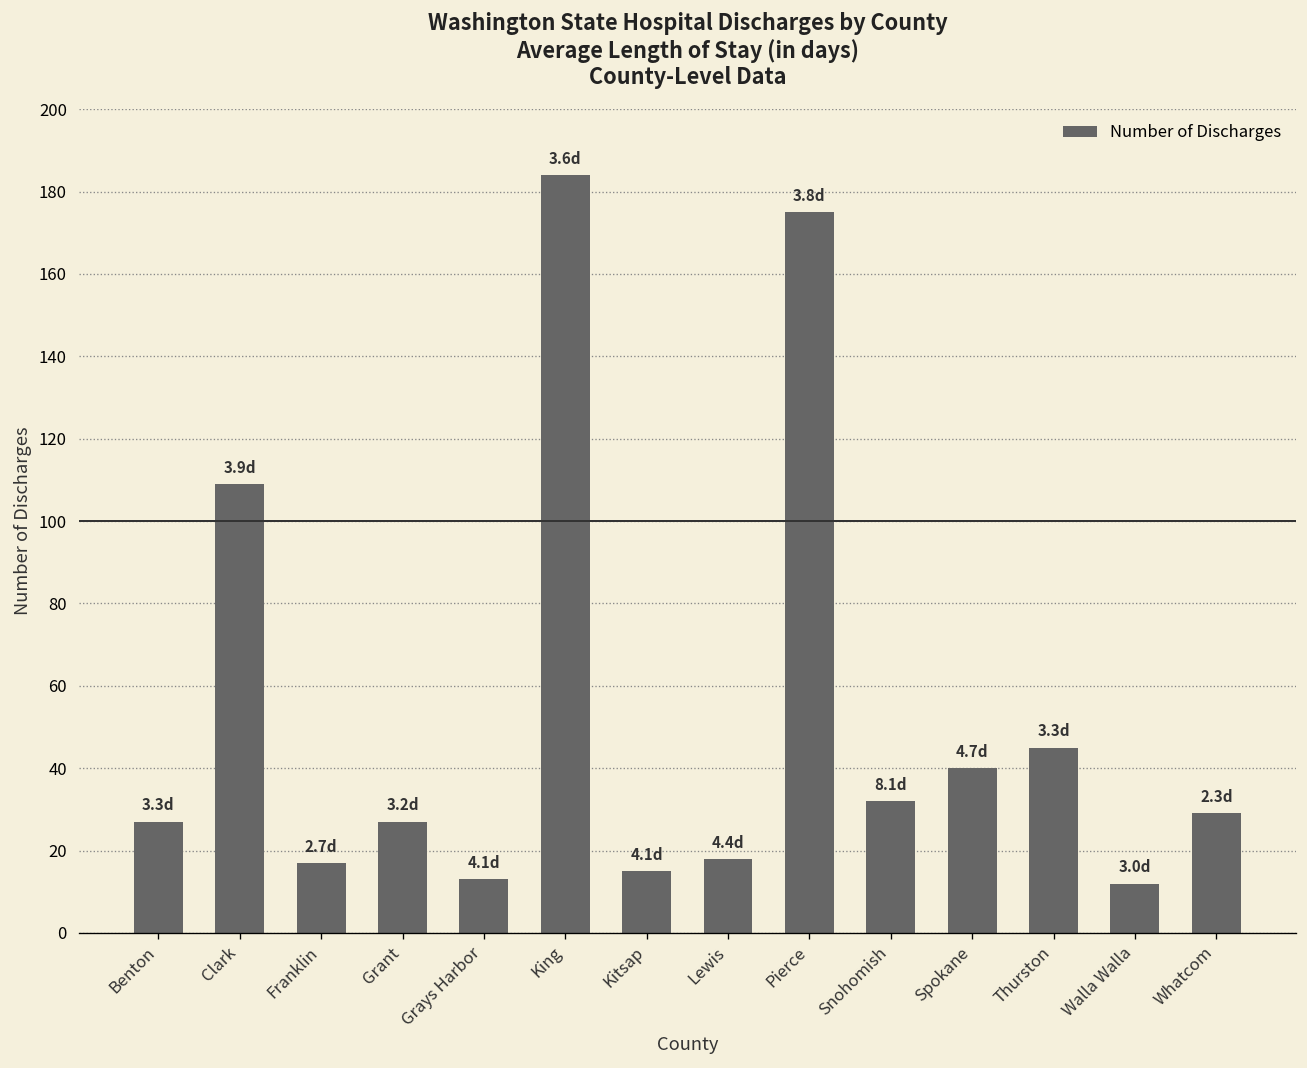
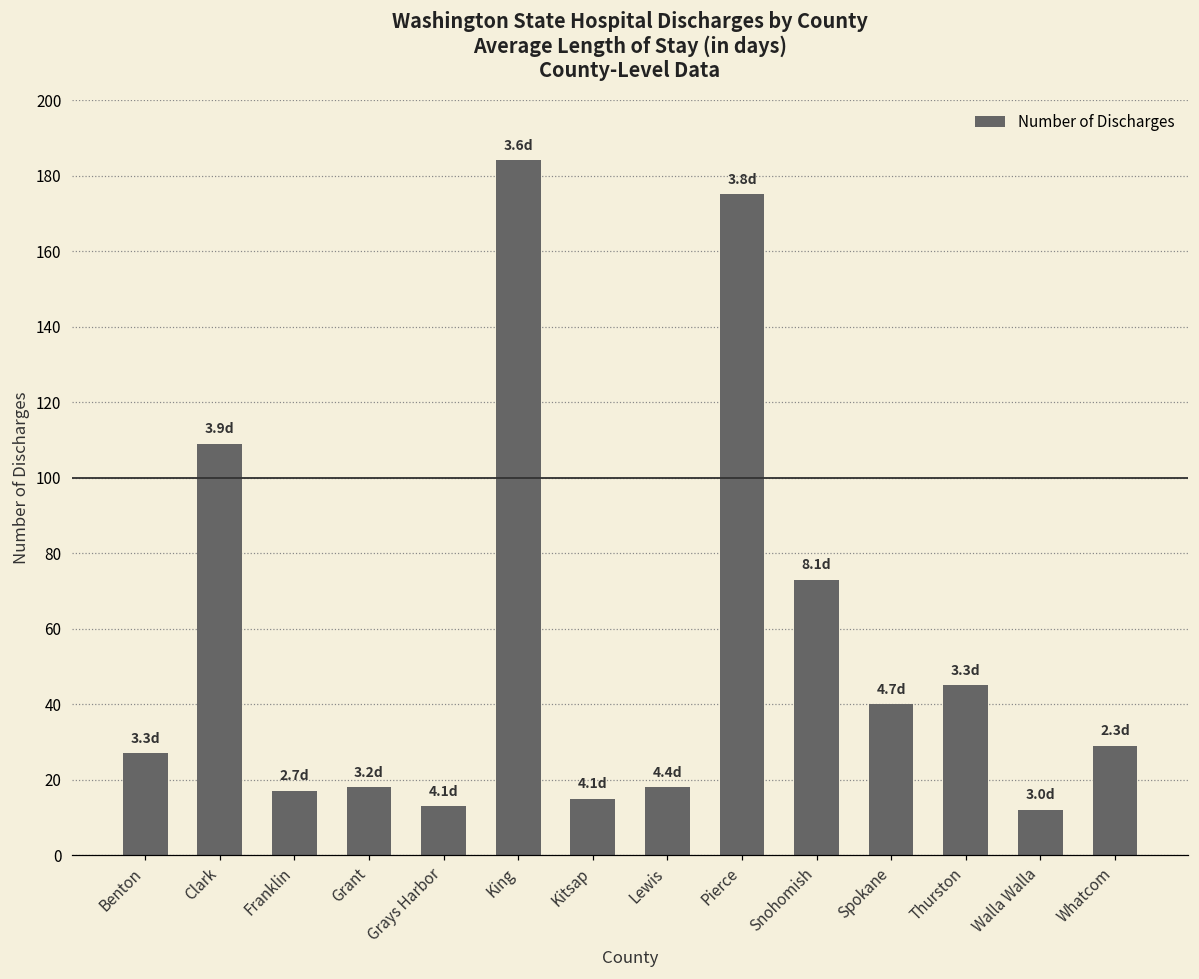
Grant: 27 -> 18
Snohomish: 32 -> 73
